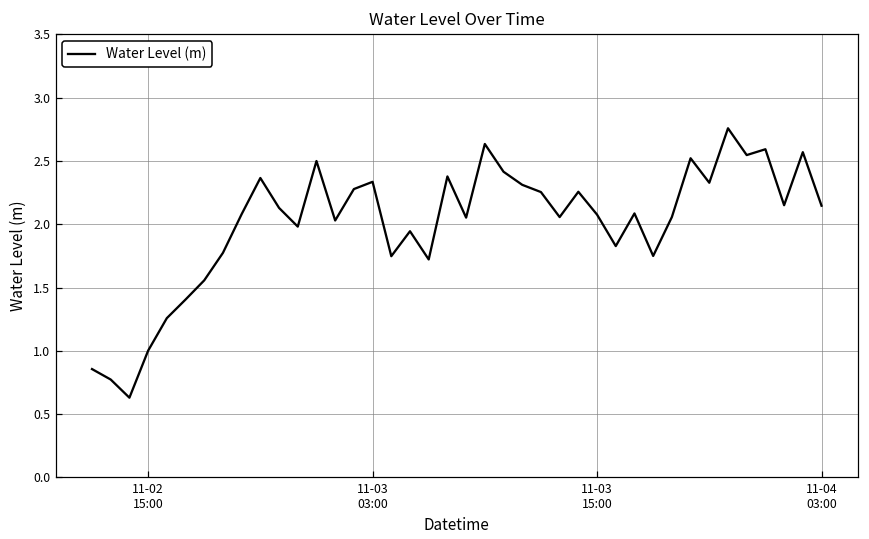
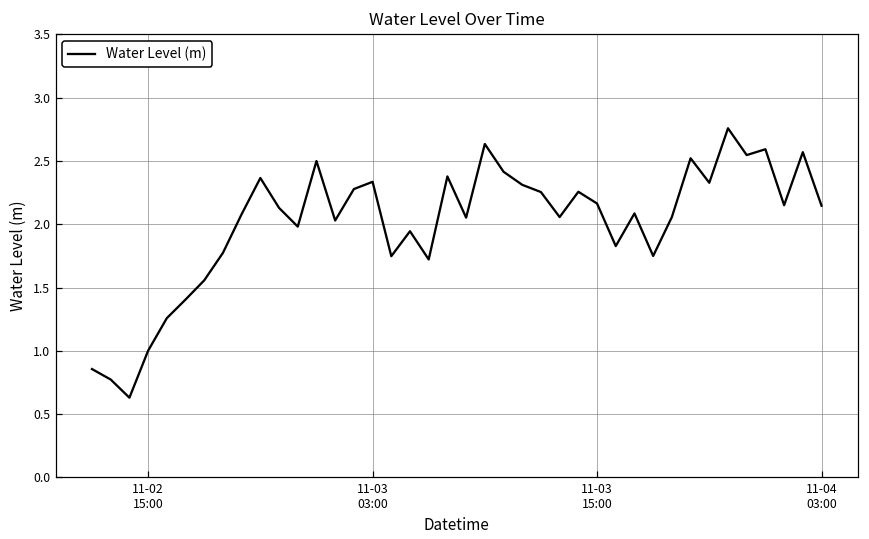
11-03 15:00: 2.08 -> 2.16
